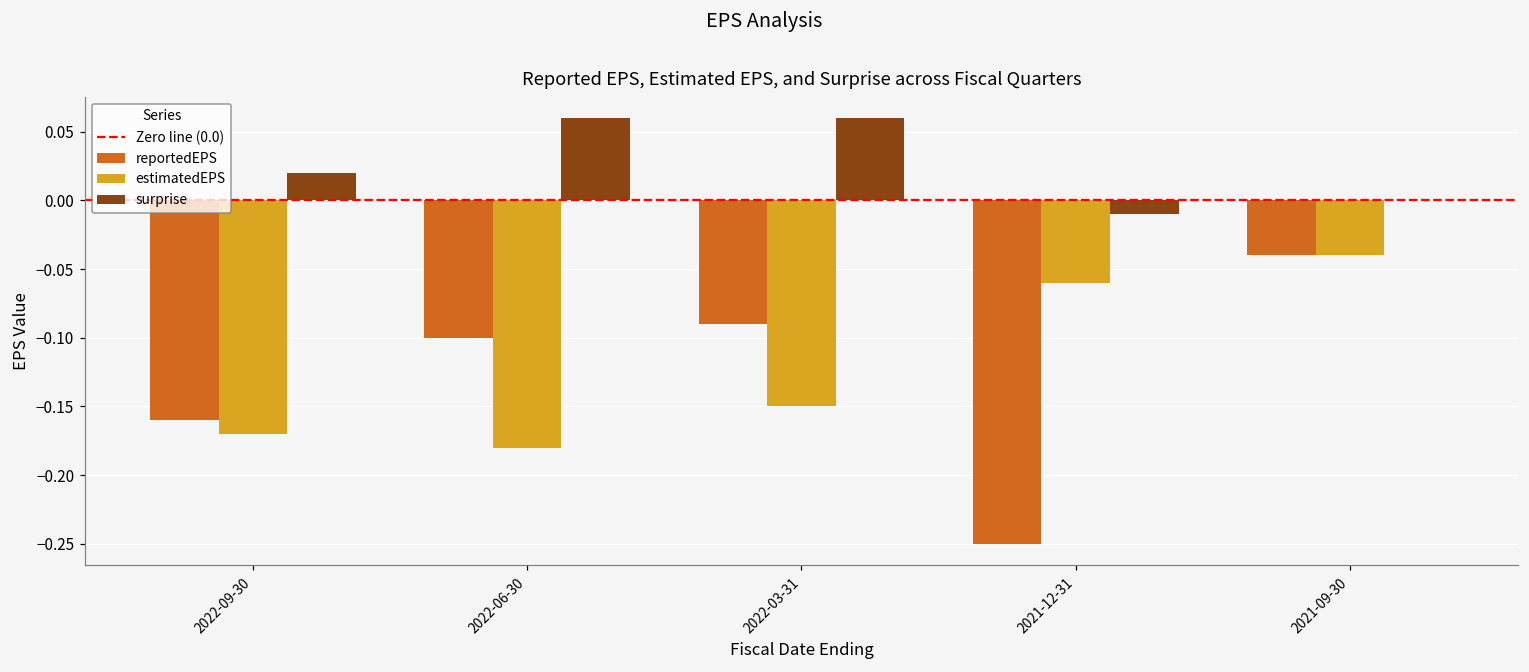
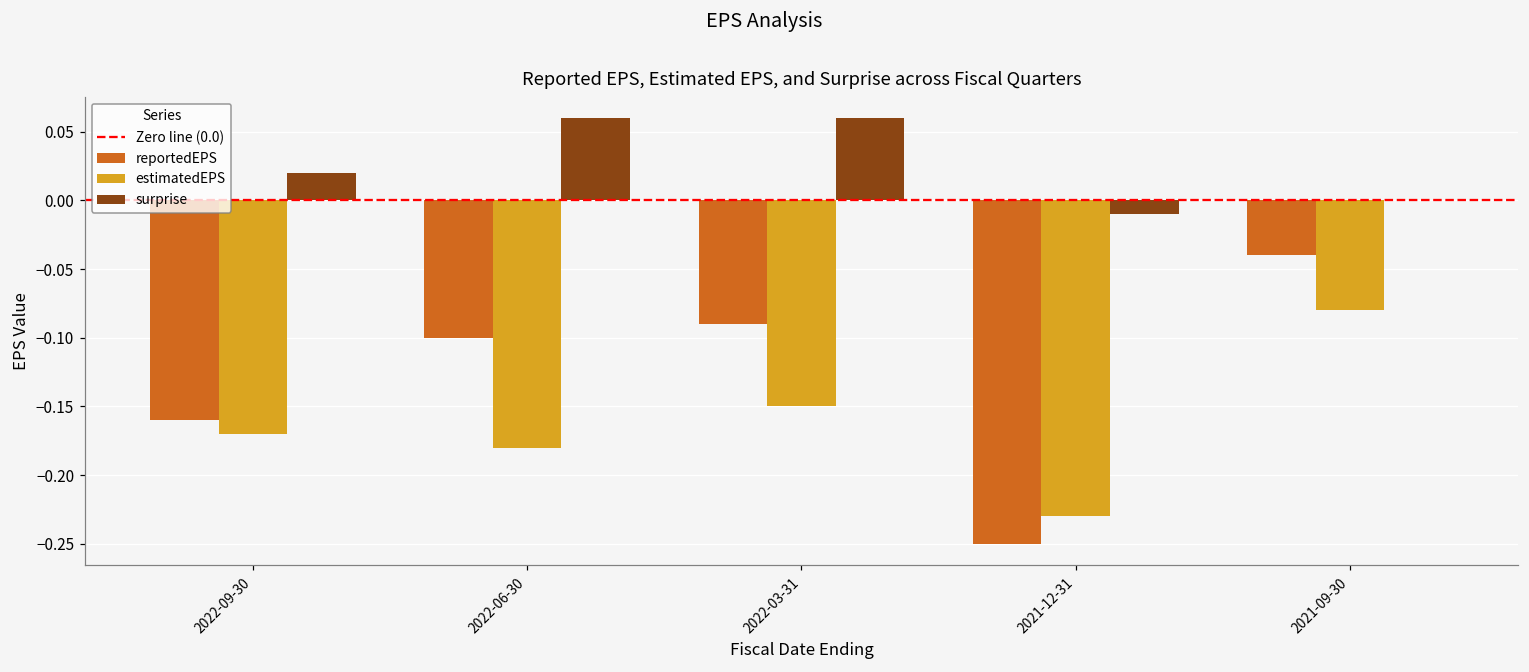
estimatedEPS, 2021-12-31: -0.06 -> -0.23
estimatedEPS, 2021-09-30: -0.04 -> -0.08
